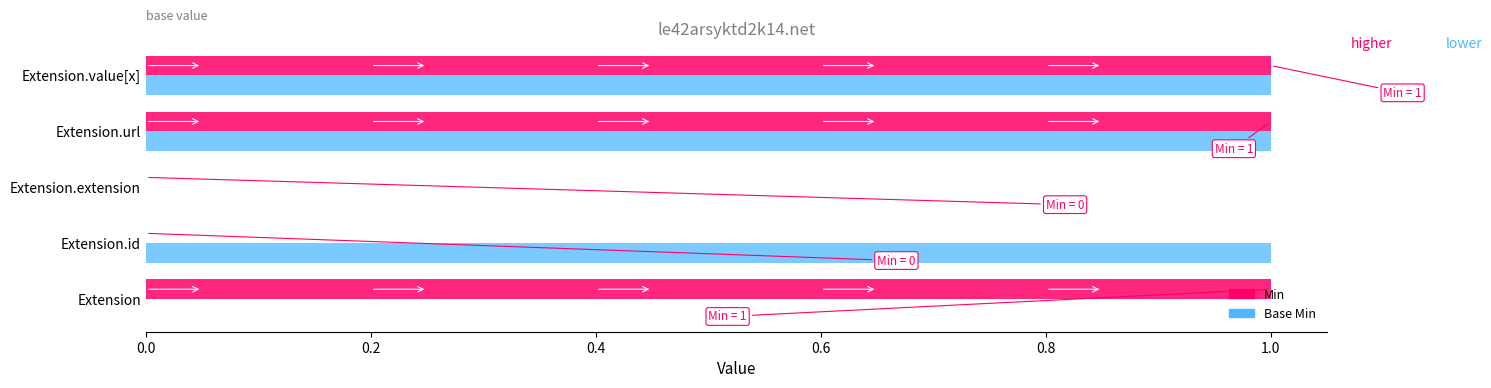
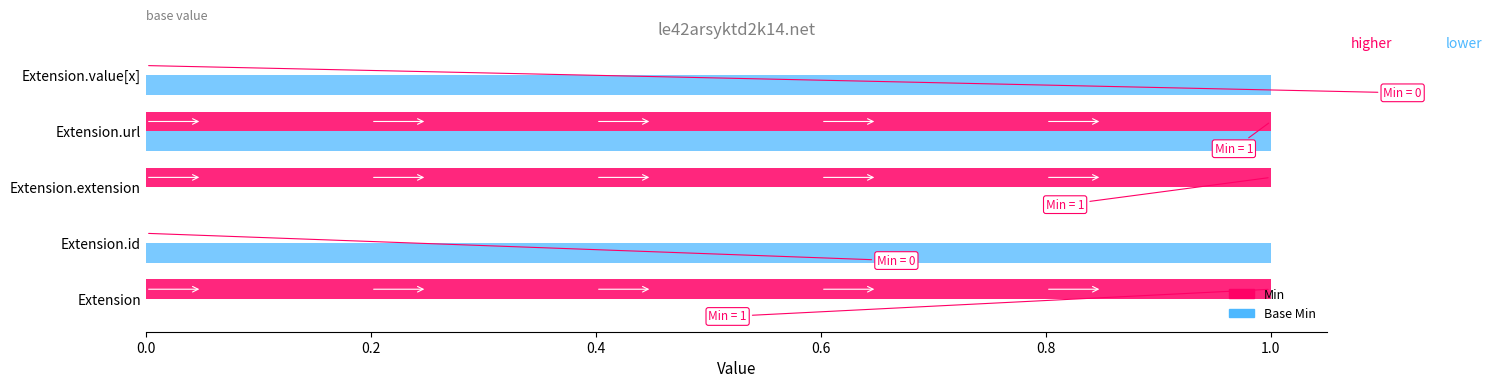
Min, Extension.value[x]: 1 -> 0
Min, Extension.extension: 0 -> 1
